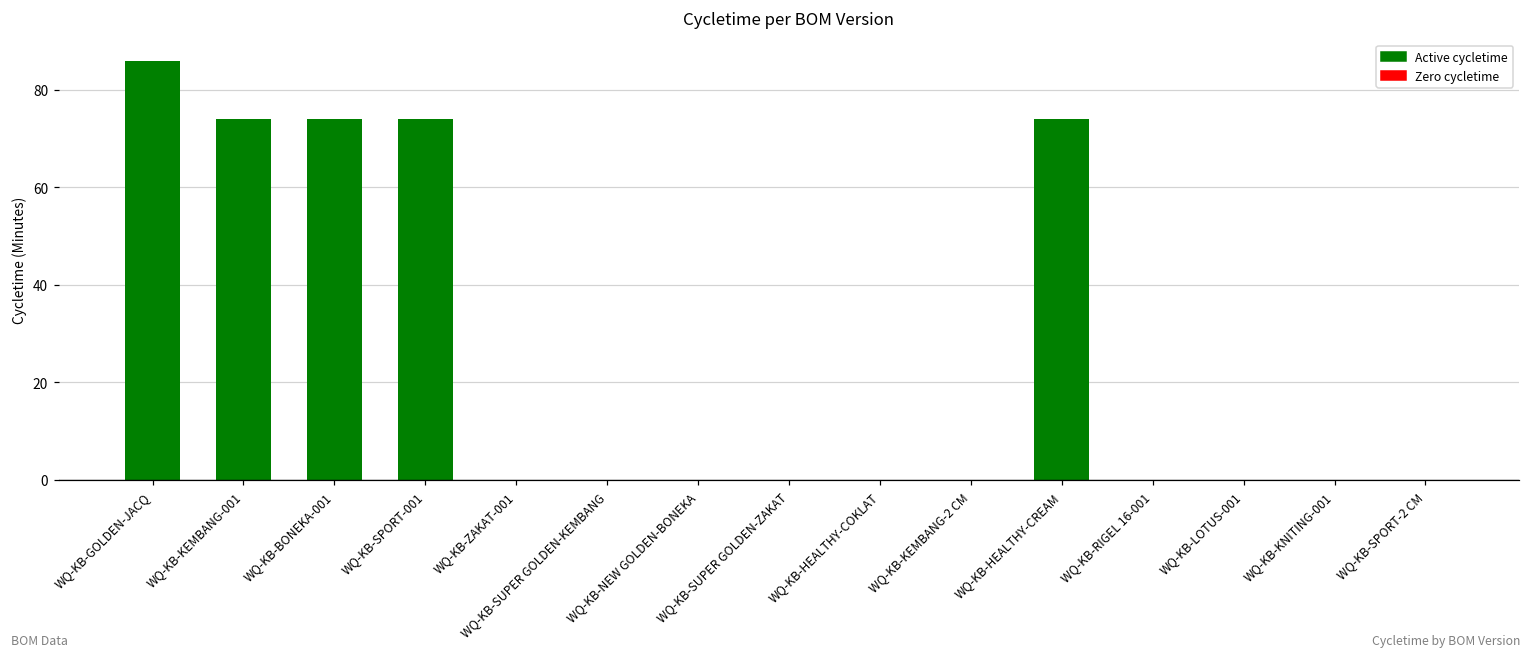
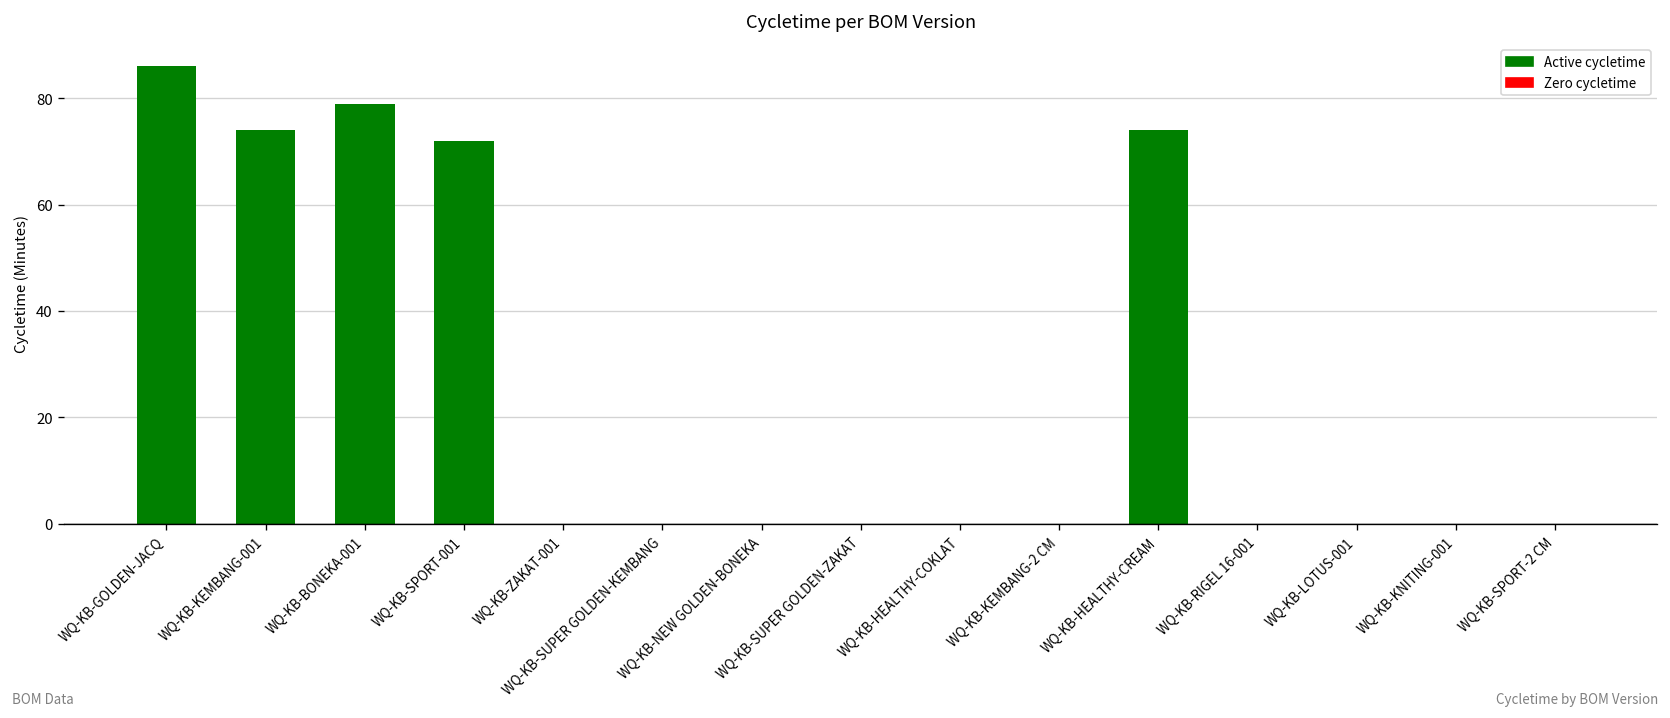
WQ-KB-BONEKA-001: 74 -> 79
WQ-KB-SPORT-001: 74 -> 72
